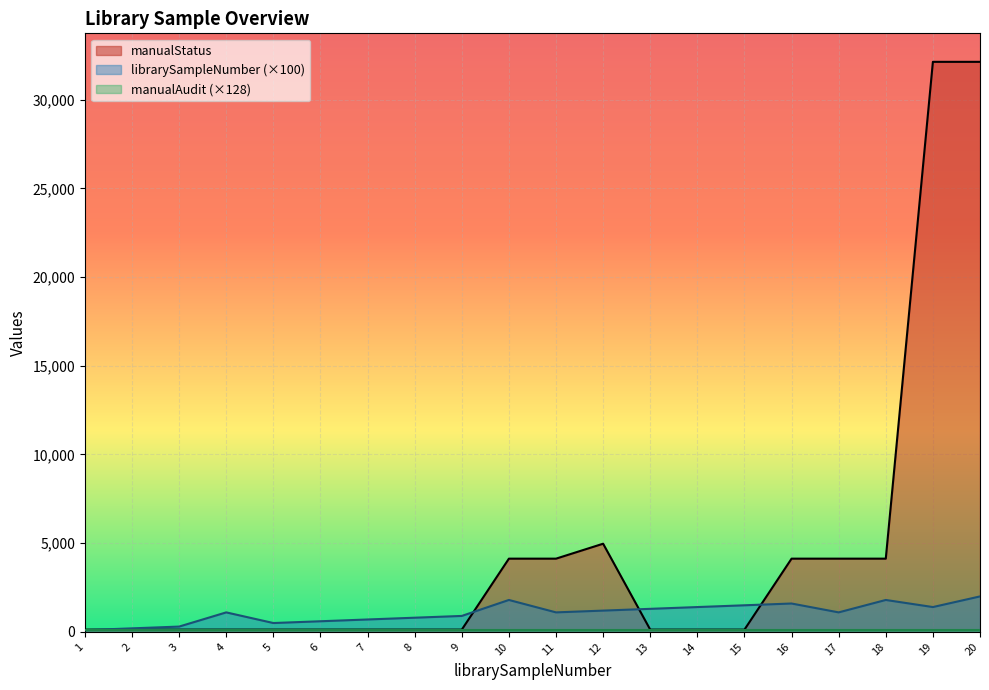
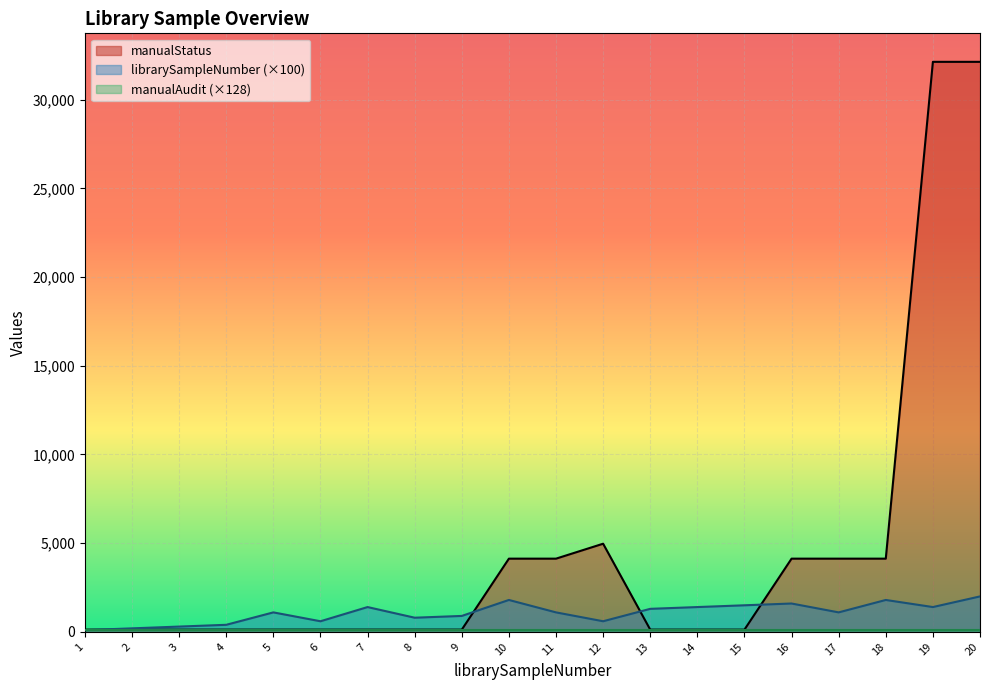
librarySampleNumber (×100), 4: 1,100 -> 400
librarySampleNumber (×100), 5: 500 -> 1,100
librarySampleNumber (×100), 7: 700 -> 1,400
librarySampleNumber (×100), 12: 1,200 -> 600
